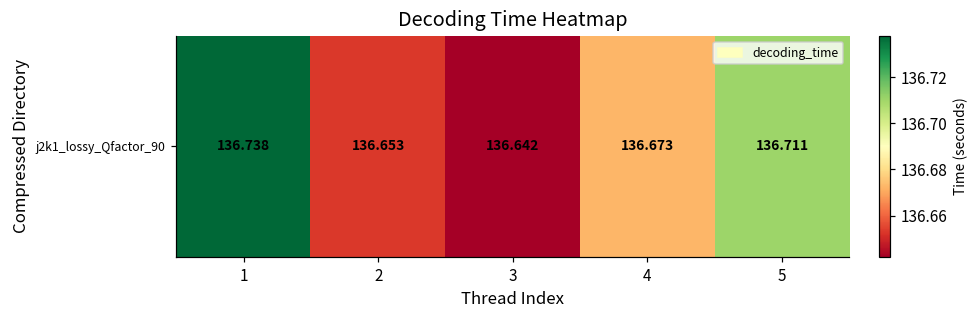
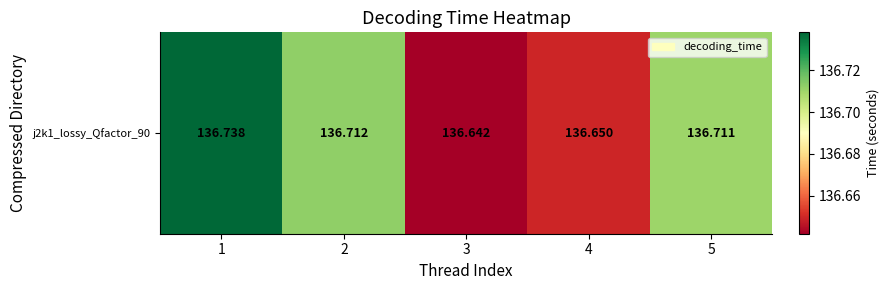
j2k1_lossy_Qfactor_90, 2: 136.653 -> 136.712
j2k1_lossy_Qfactor_90, 4: 136.673 -> 136.650
